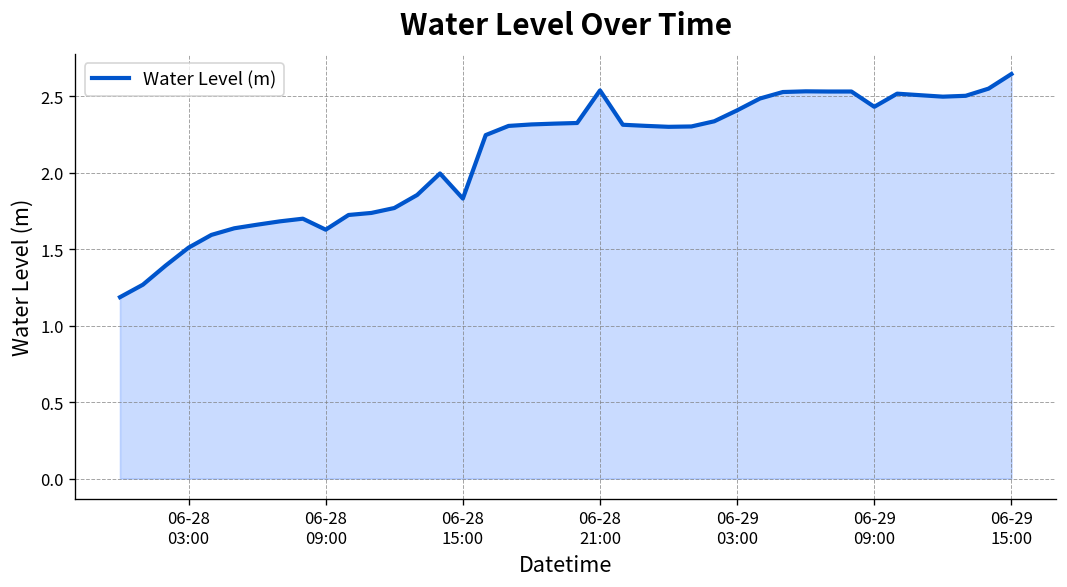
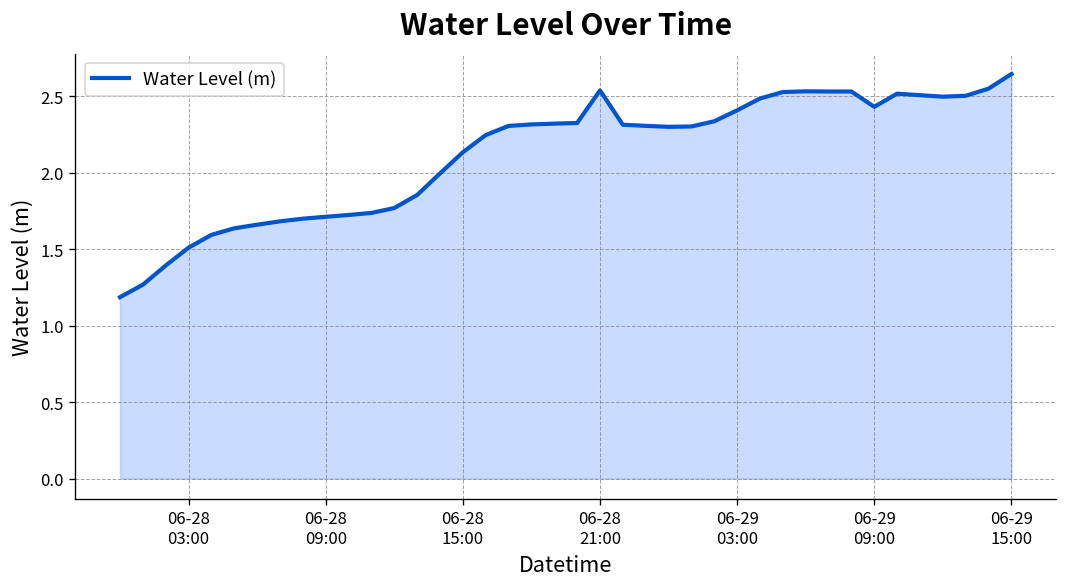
06-28 09:00: 1.63 -> 1.71
06-28 15:00: 1.83 -> 2.13
